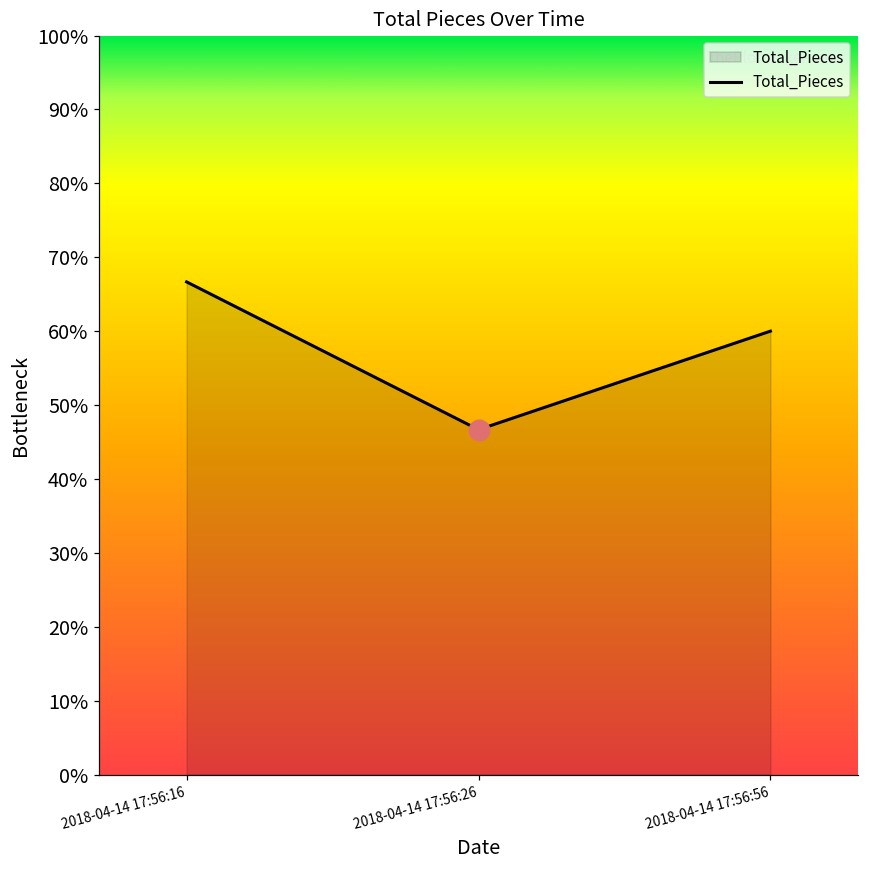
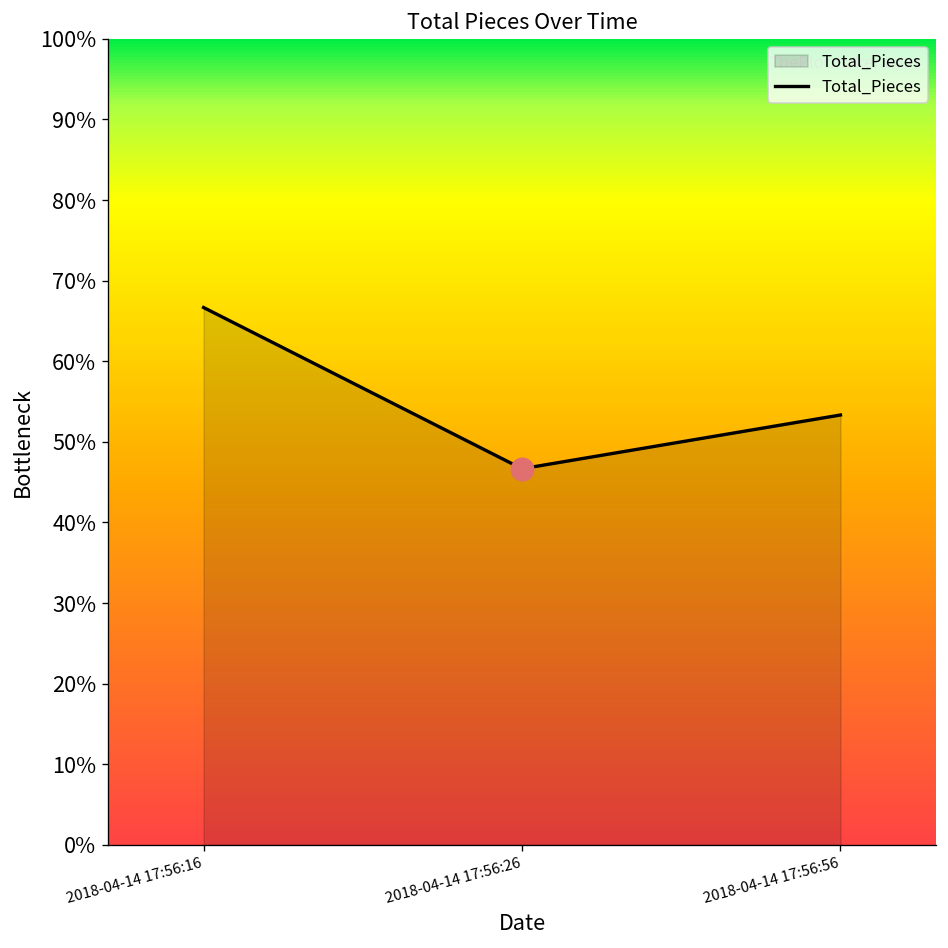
Total_Pieces, 2018-04-14 17:56:56: 60% -> 53%
